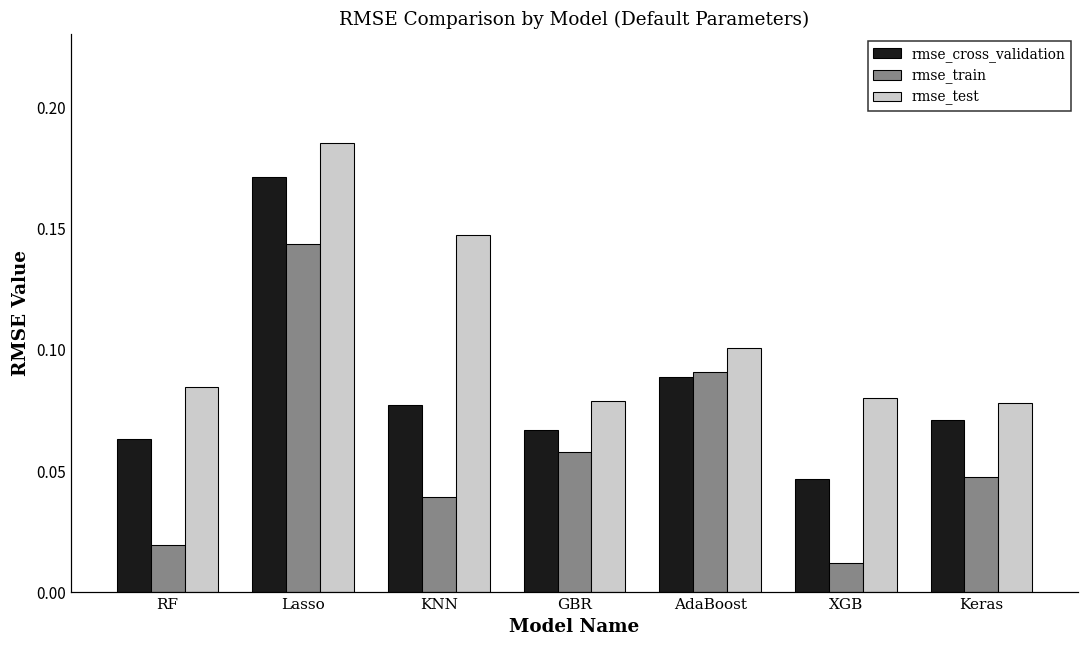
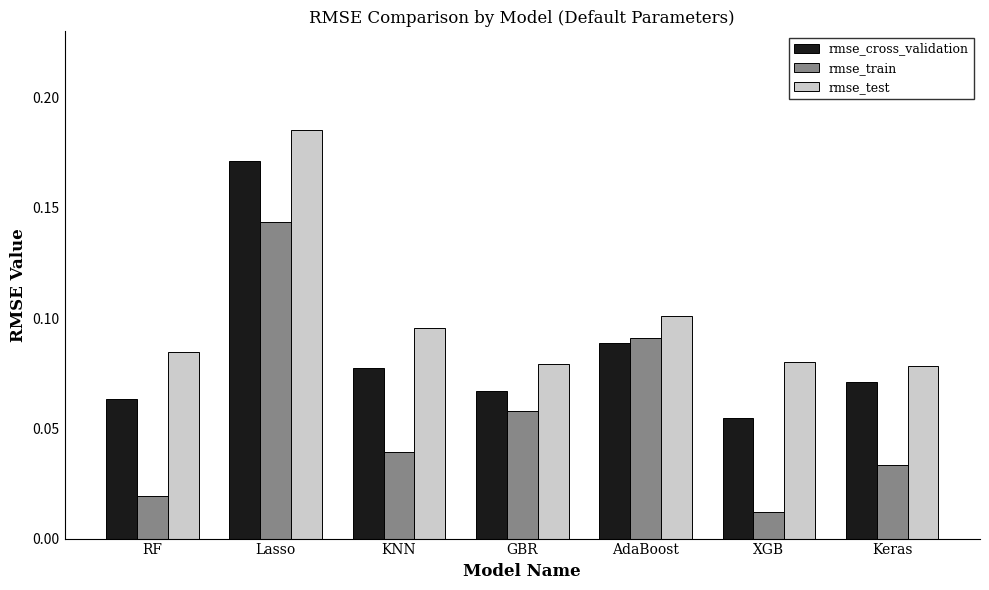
rmse_test, KNN: 0.147 -> 0.095
rmse_cross_validation, XGB: 0.047 -> 0.054
rmse_train, Keras: 0.047 -> 0.033
